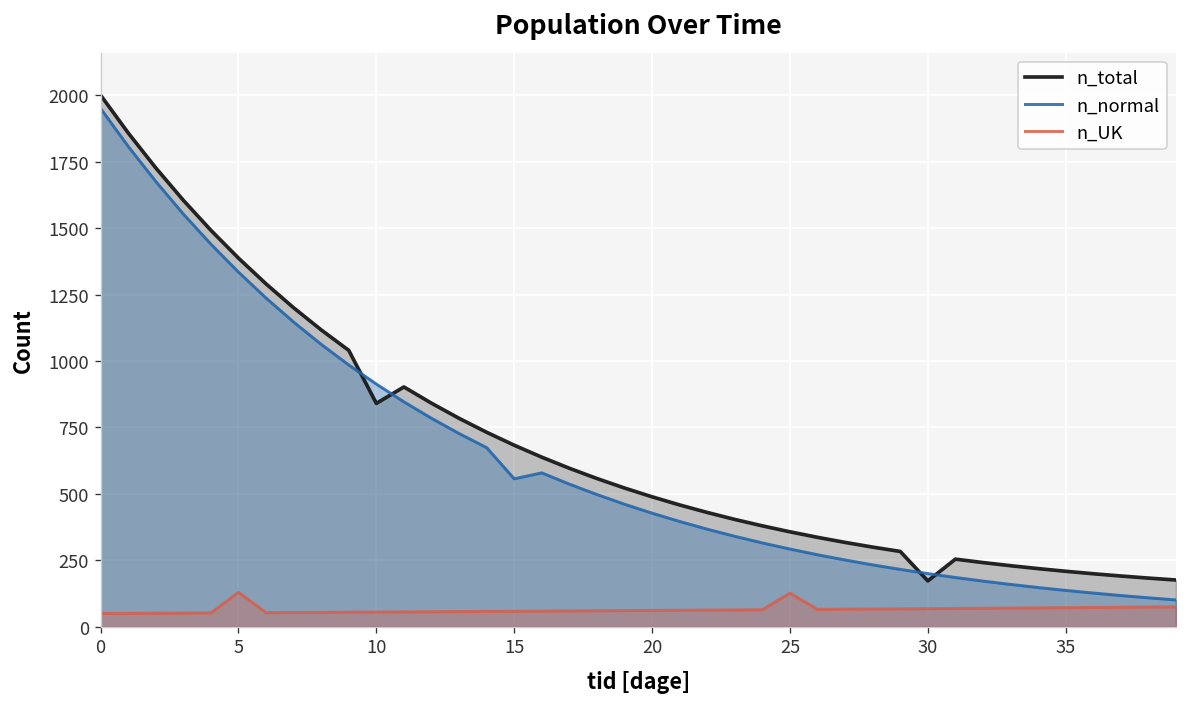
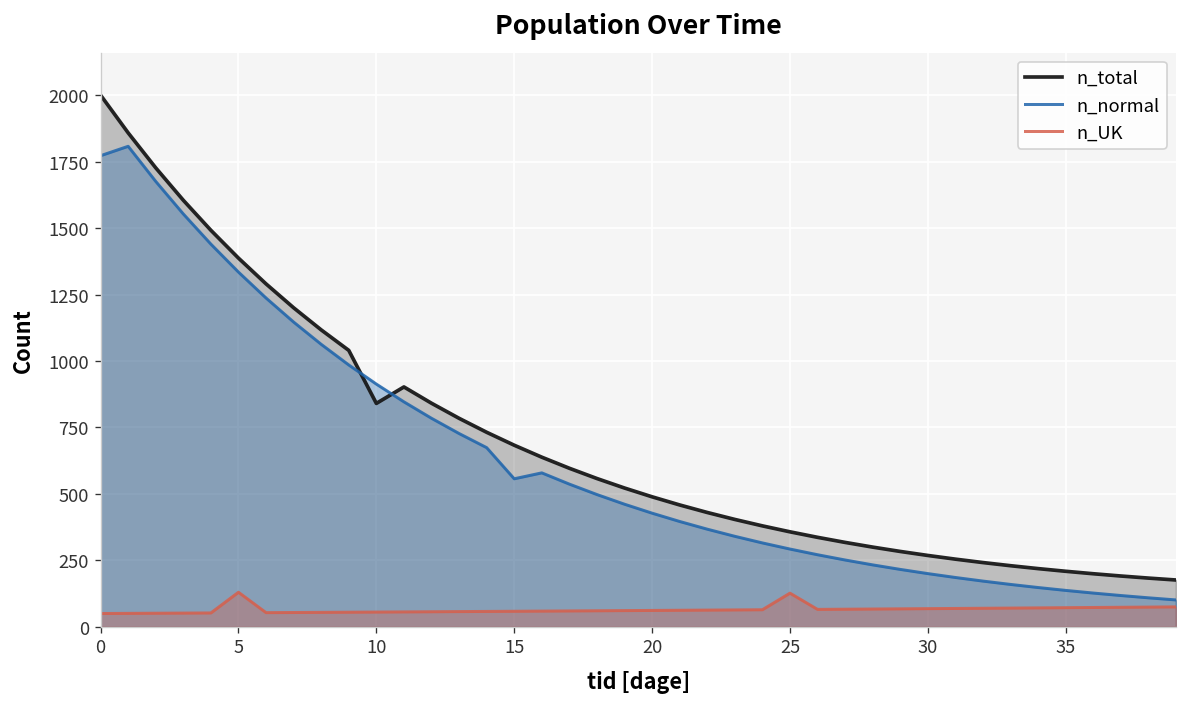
n_normal, 0: 1950 -> 1770
n_total, 30: 170 -> 270
